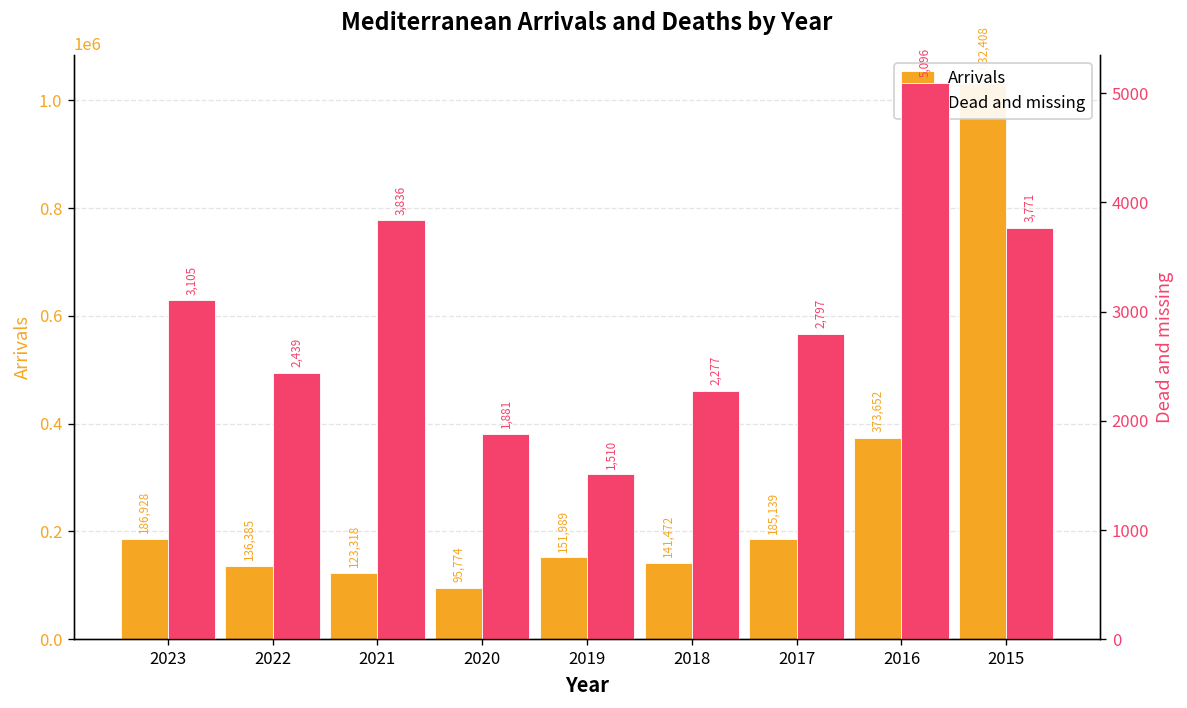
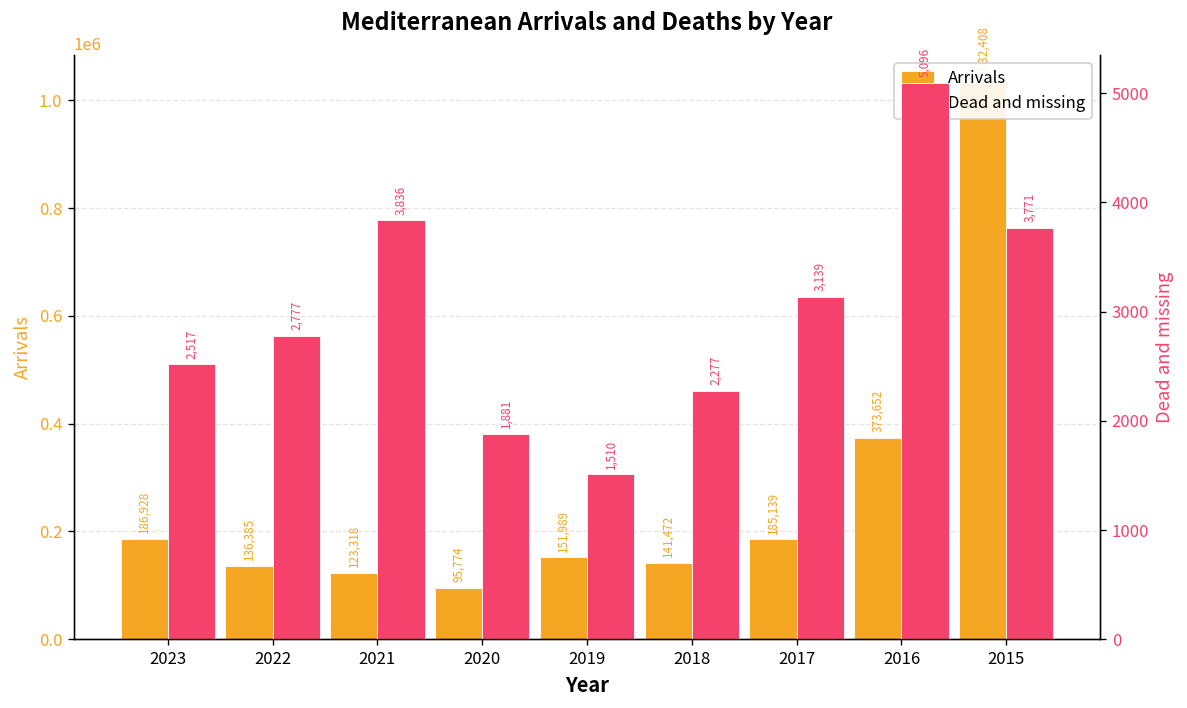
Dead and missing, 2023: 3,105 -> 2,517
Dead and missing, 2022: 2,439 -> 2,777
Dead and missing, 2017: 2,797 -> 3,139
